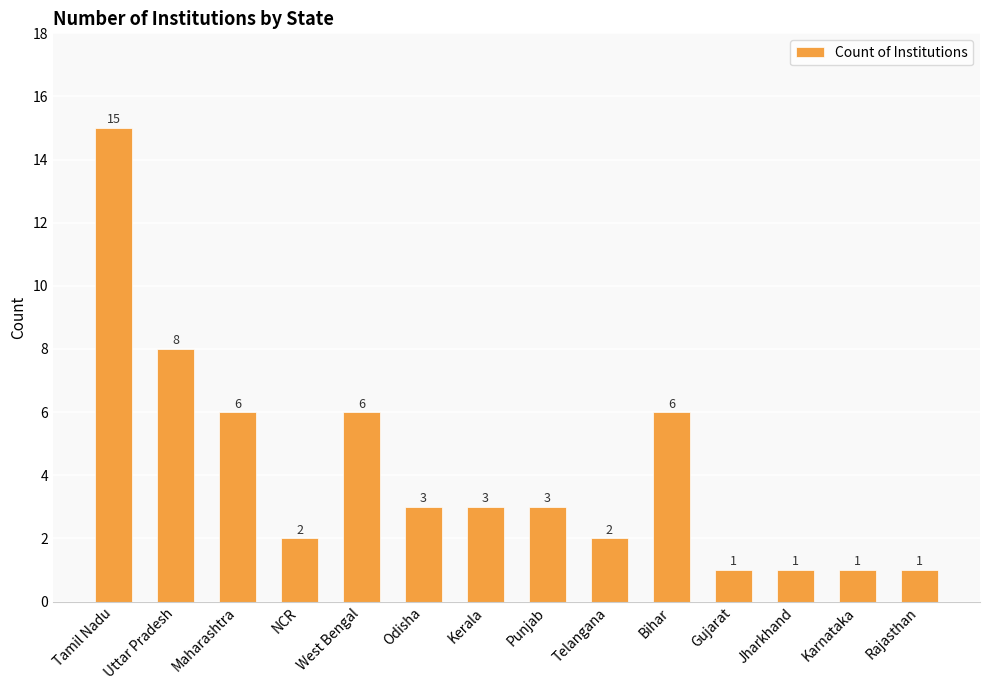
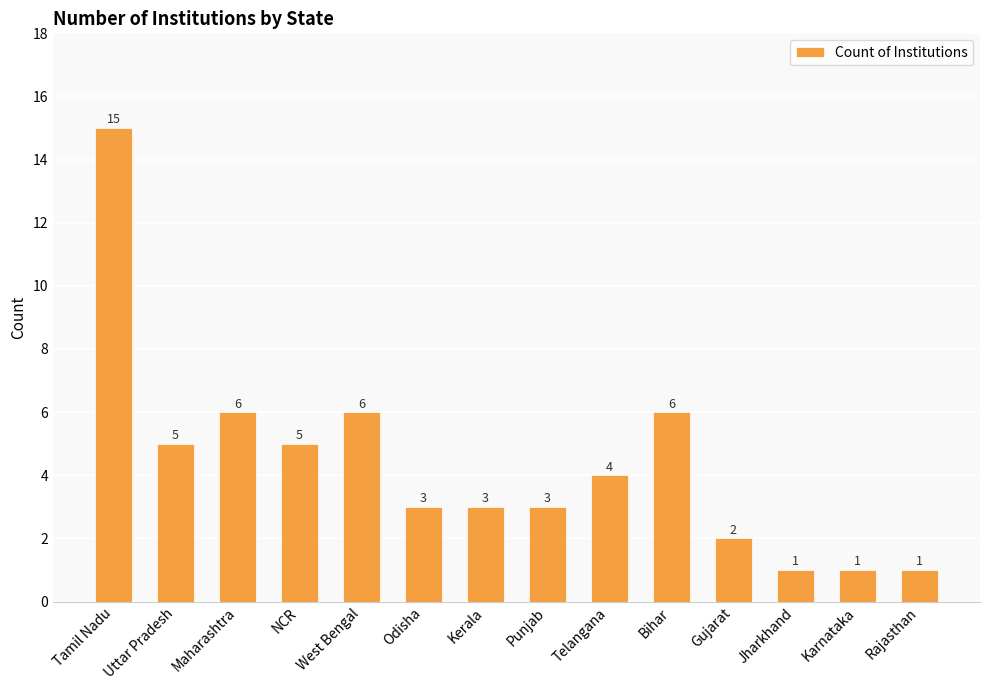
Uttar Pradesh: 8 -> 5
NCR: 2 -> 5
Telangana: 2 -> 4
Gujarat: 1 -> 2
